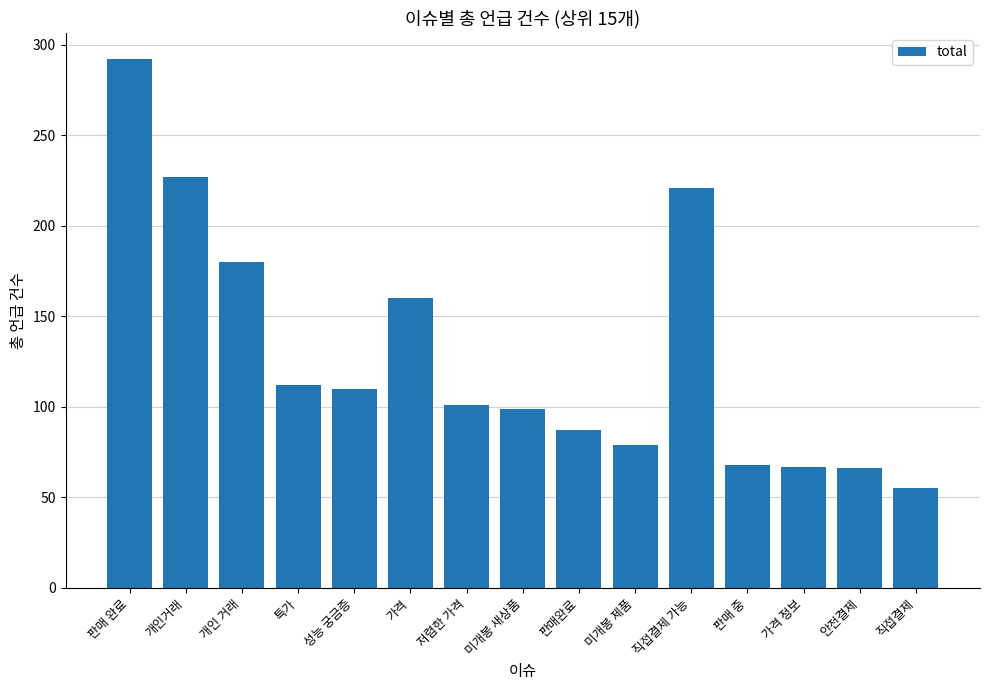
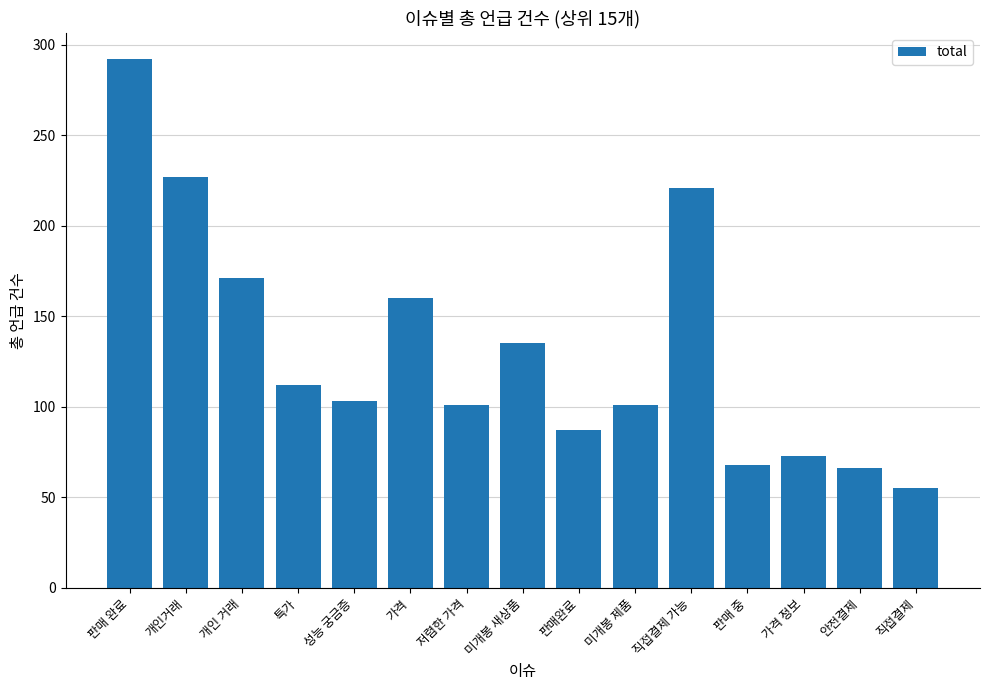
개인 거래: 180 -> 171
성능 궁금증: 110 -> 103
미개봉 새상품: 99 -> 135
미개봉 제품: 79 -> 101
가격 정보: 67 -> 73
